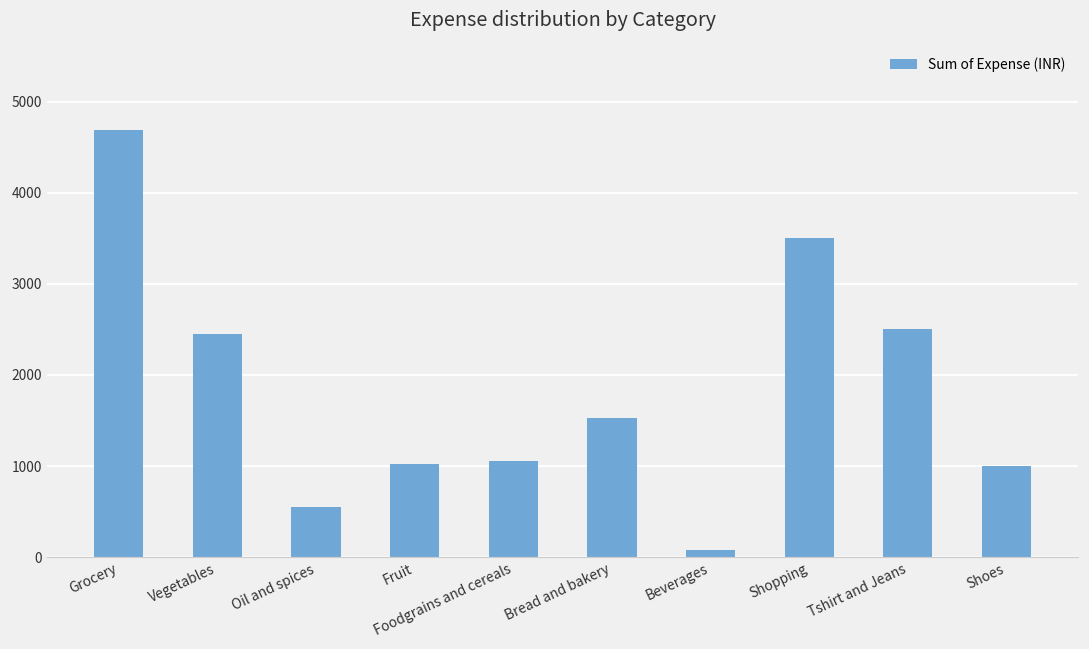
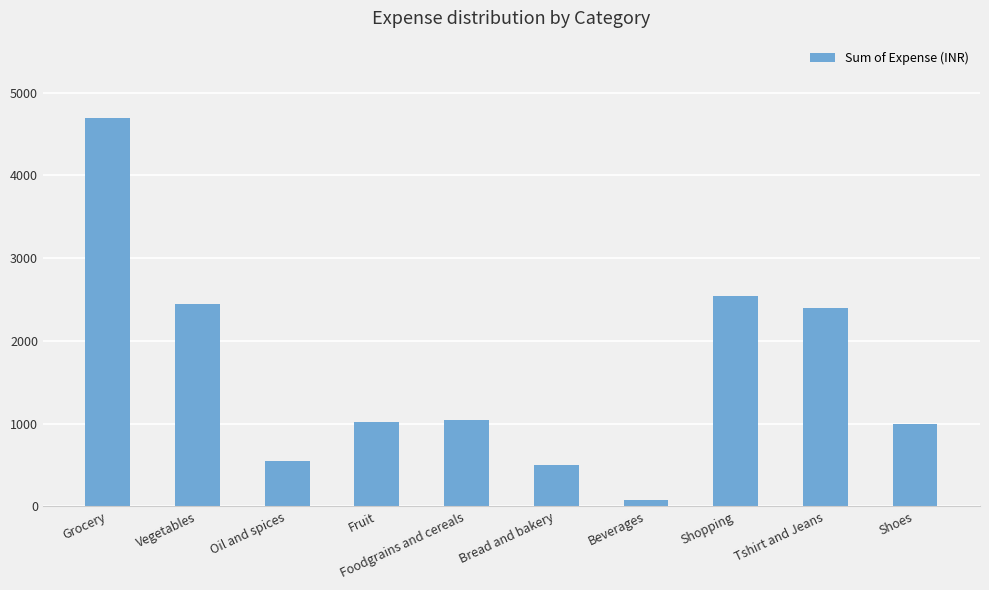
Bread and bakery: 1500 -> 500
Shopping: 3500 -> 2500
Tshirt and Jeans: 2500 -> 2400
